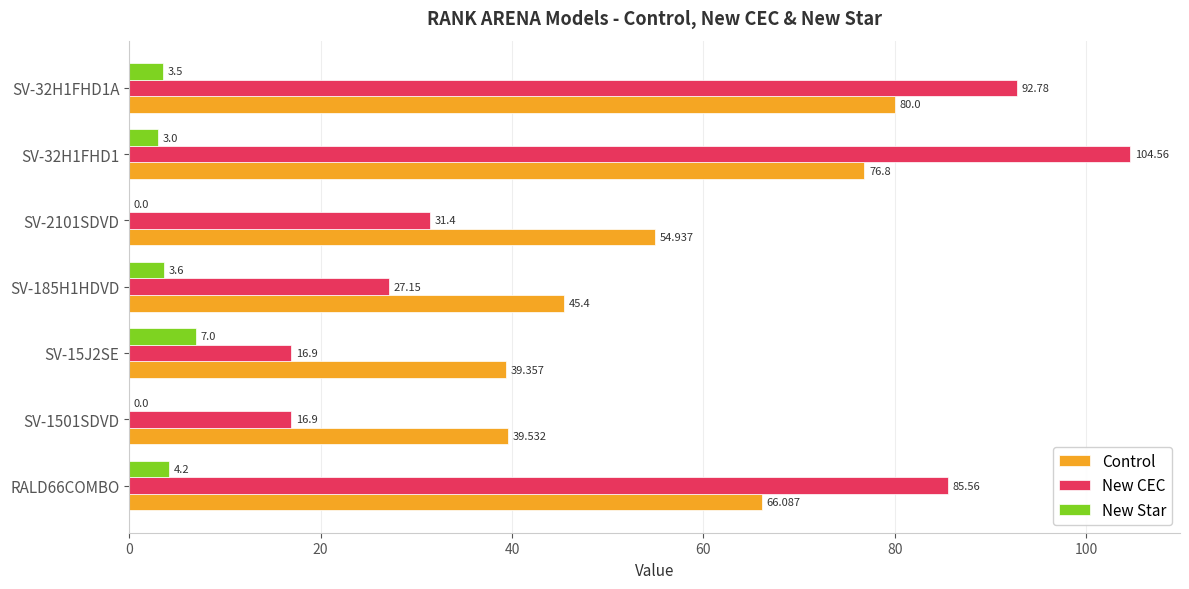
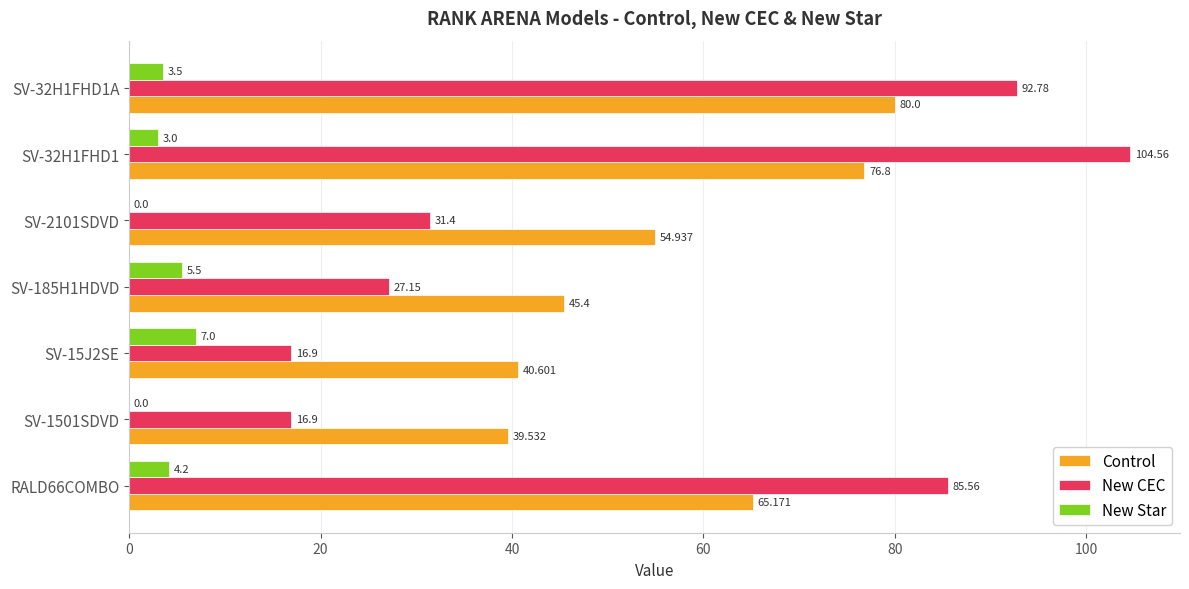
New Star, SV-185H1HDVD: 3.6 -> 5.5
Control, SV-15J2SE: 39.357 -> 40.601
Control, RALD66COMBO: 66.087 -> 65.171
